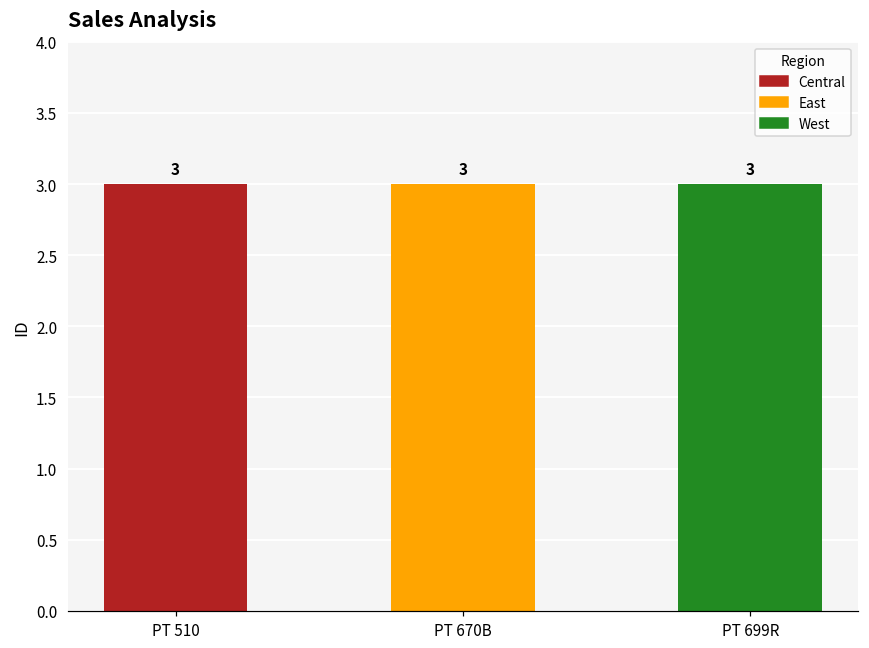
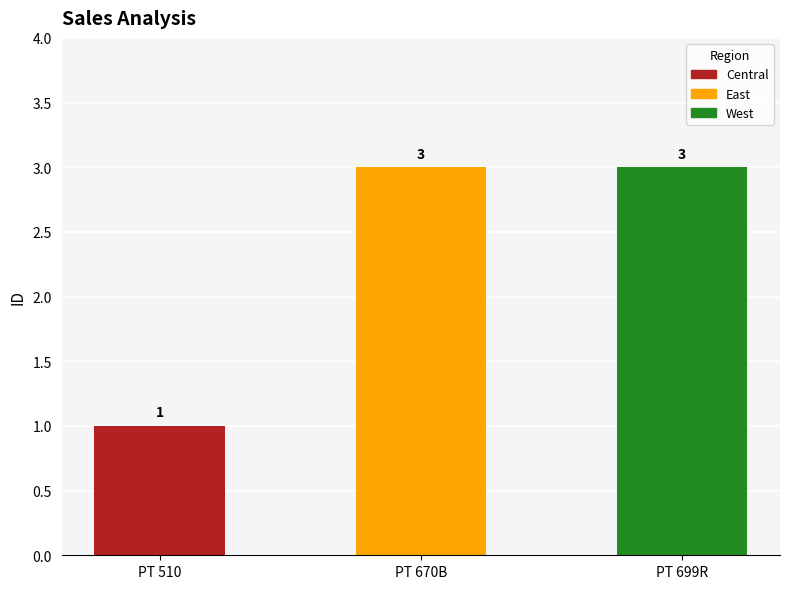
PT 510: 3 -> 1
